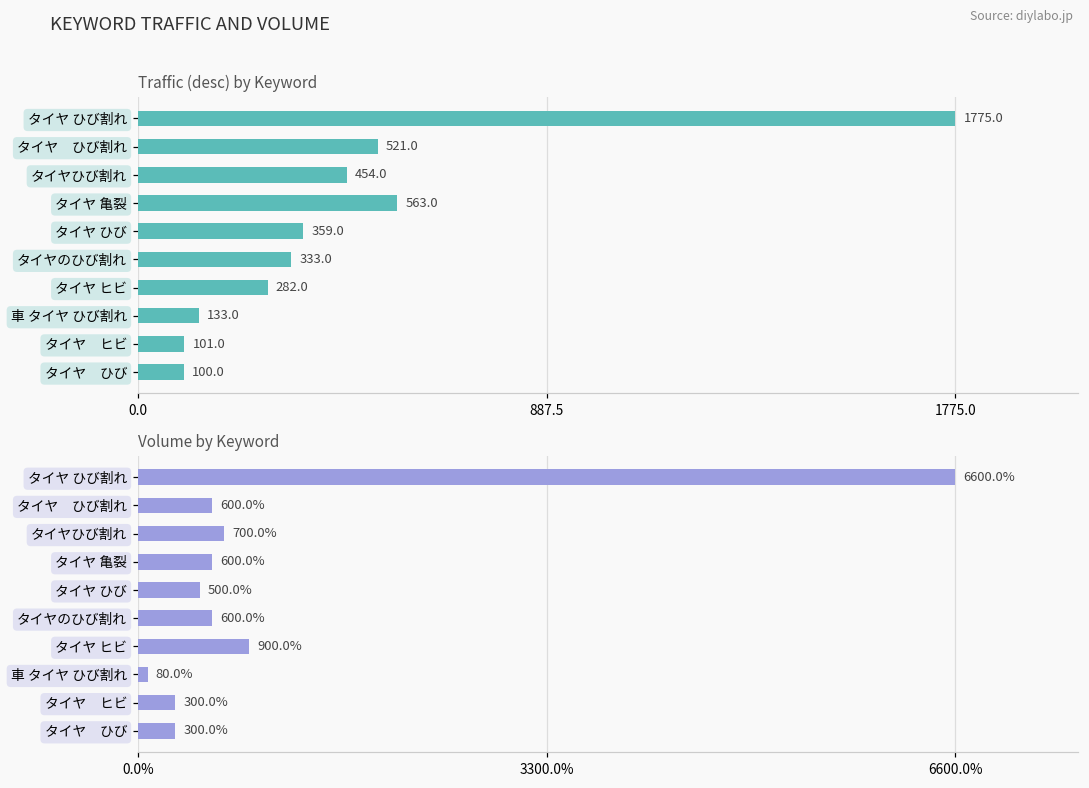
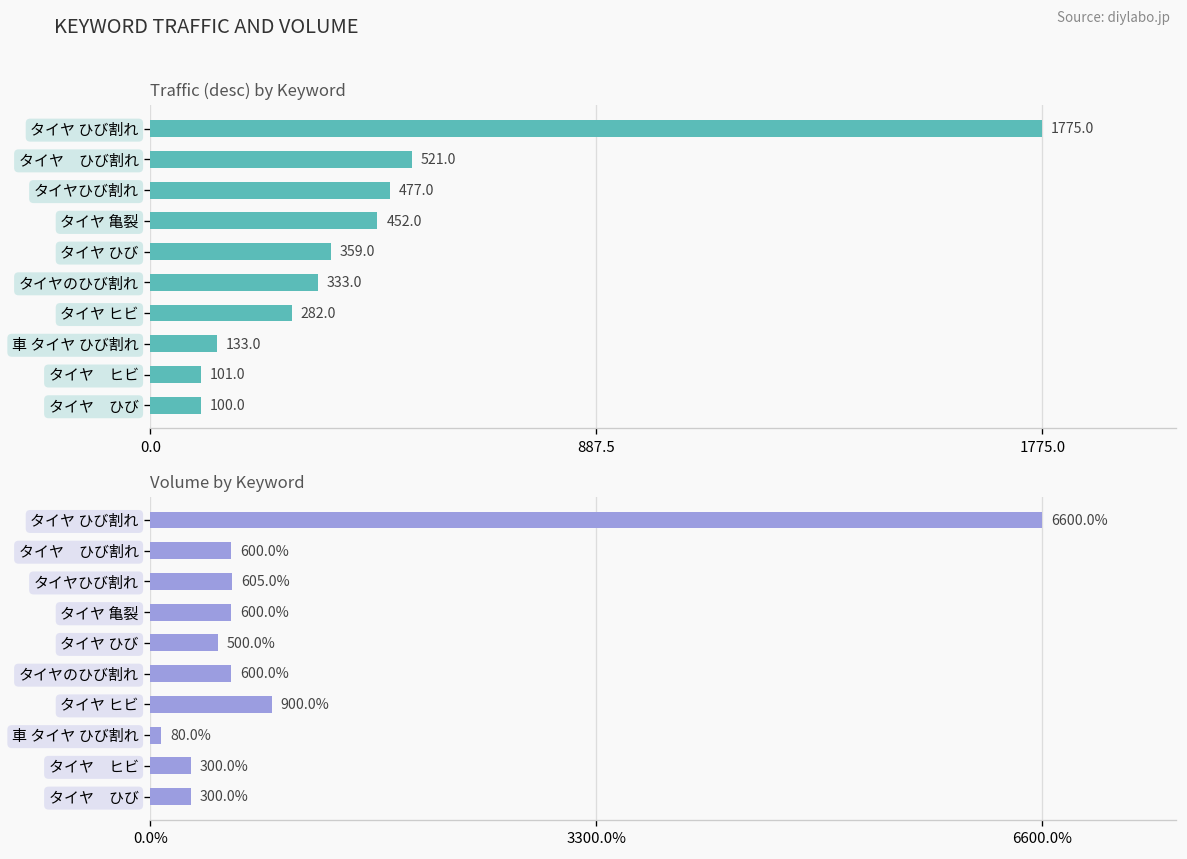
Traffic (desc) by Keyword, タイヤひび割れ: 454.0 -> 477.0
Traffic (desc) by Keyword, タイヤ 亀裂: 563.0 -> 452.0
Volume by Keyword, タイヤひび割れ: 700.0% -> 605.0%
